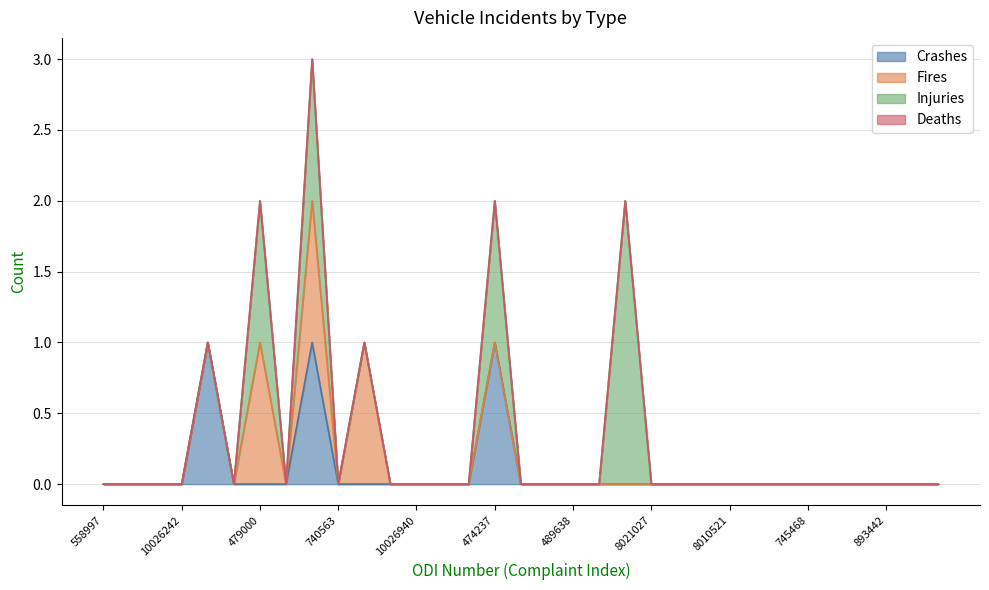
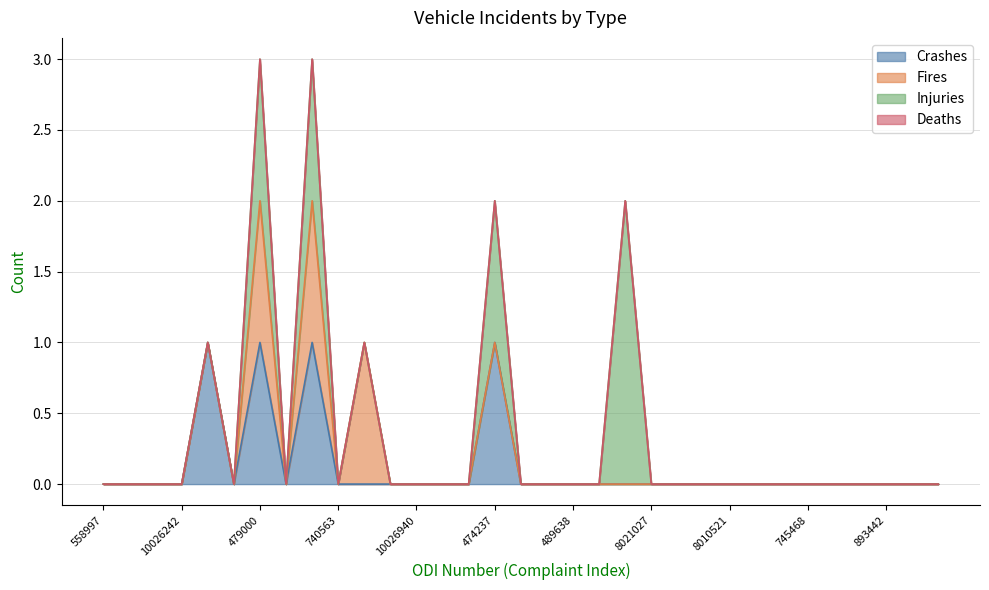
Crashes, 479000: 0 -> 1
